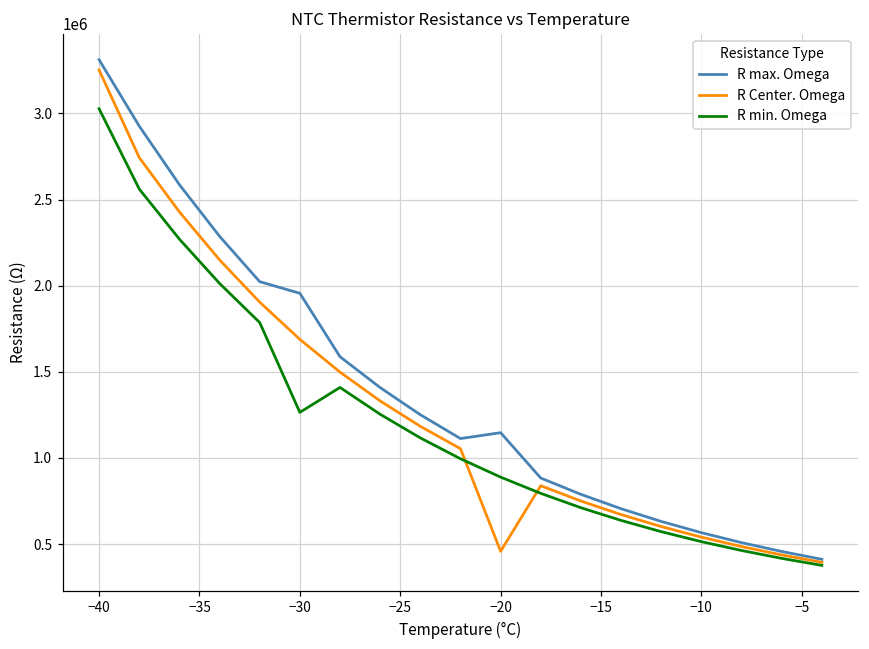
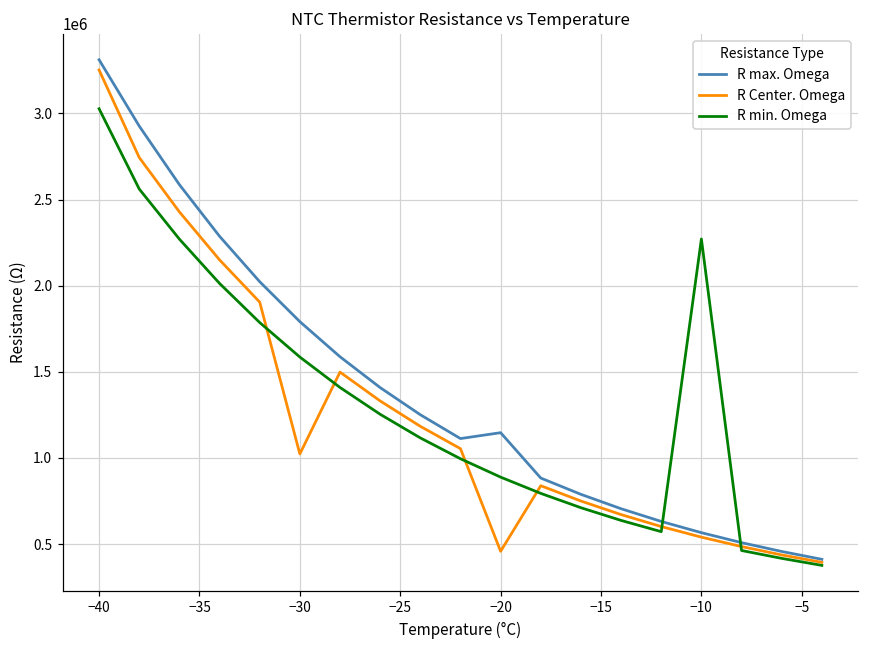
R max. Omega, −30: 1960000 -> 1790000
R Center. Omega, −30: 1690000 -> 1020000
R min. Omega, −30: 1260000 -> 1590000
R min. Omega, −10: 510000 -> 2270000
